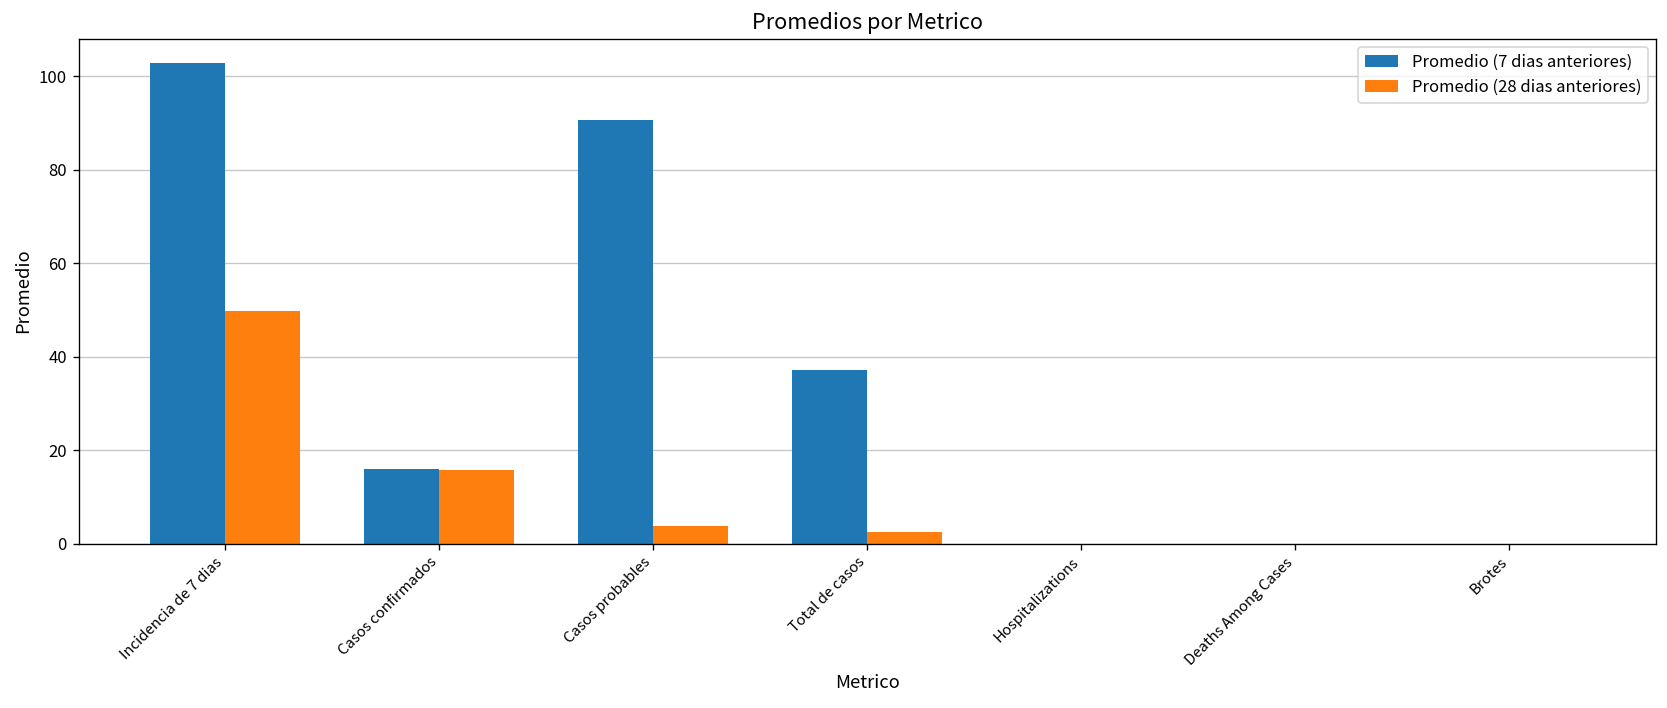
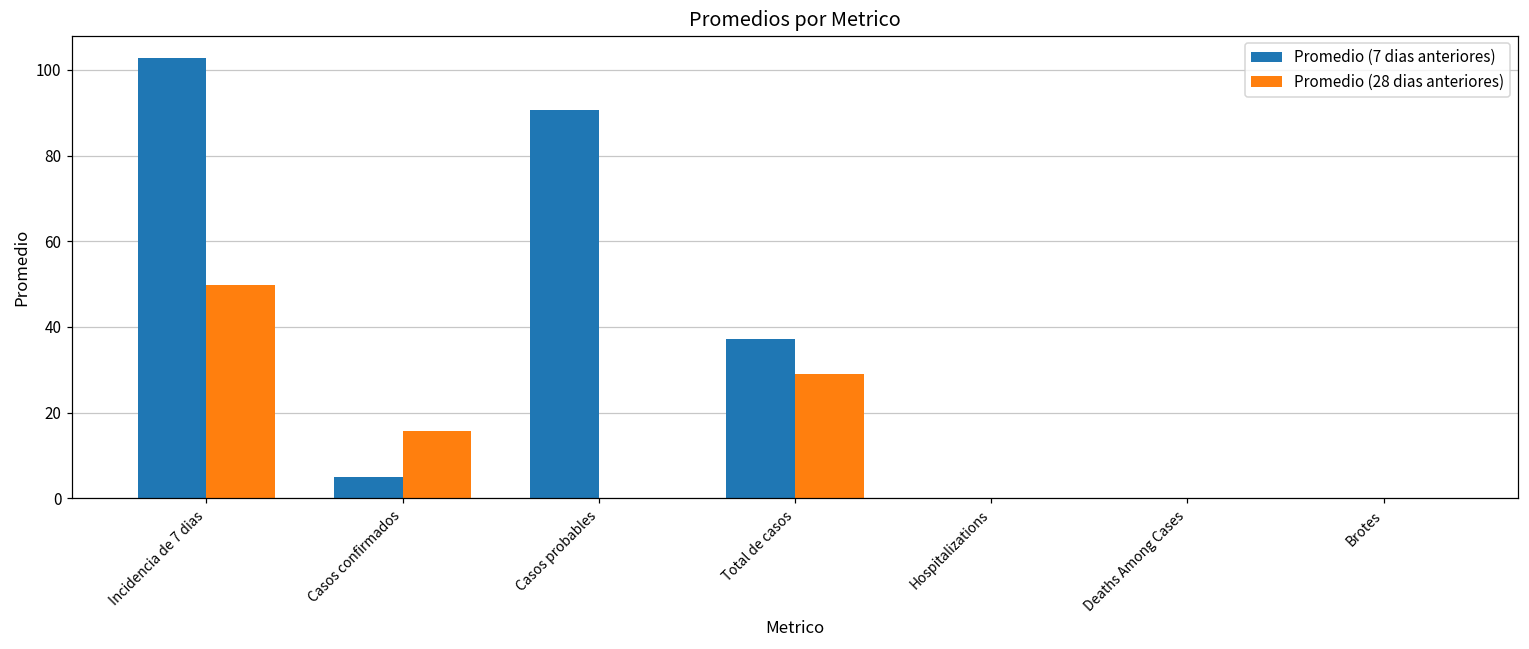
Promedio (7 dias anteriores), Casos confirmados: 16 -> 5
Promedio (28 dias anteriores), Casos probables: 4 -> 0
Promedio (28 dias anteriores), Total de casos: 2 -> 29
